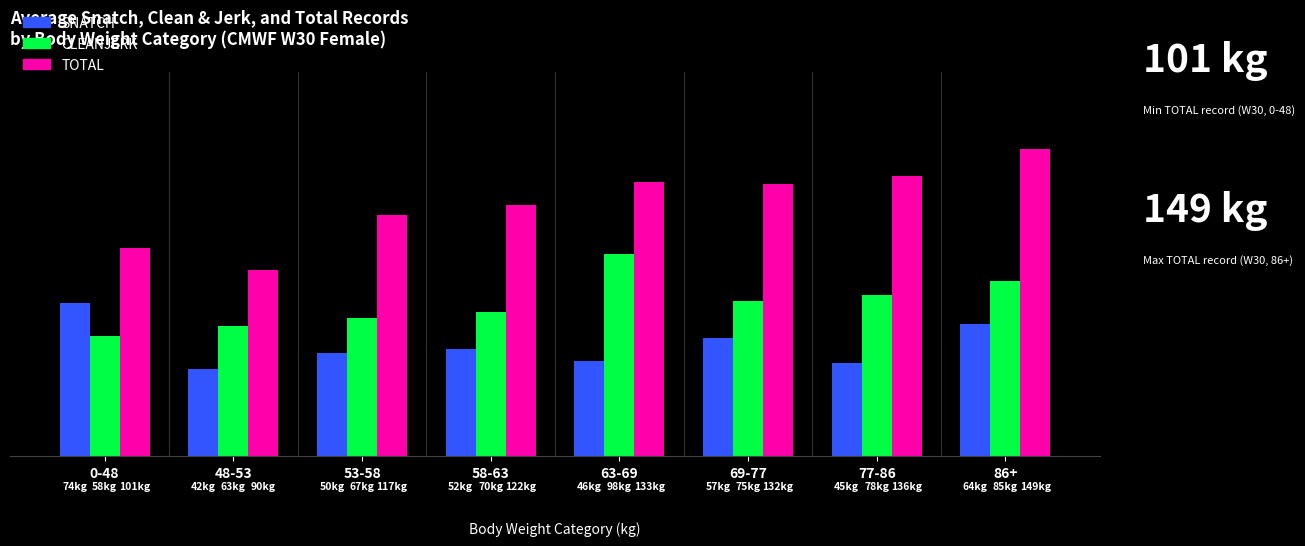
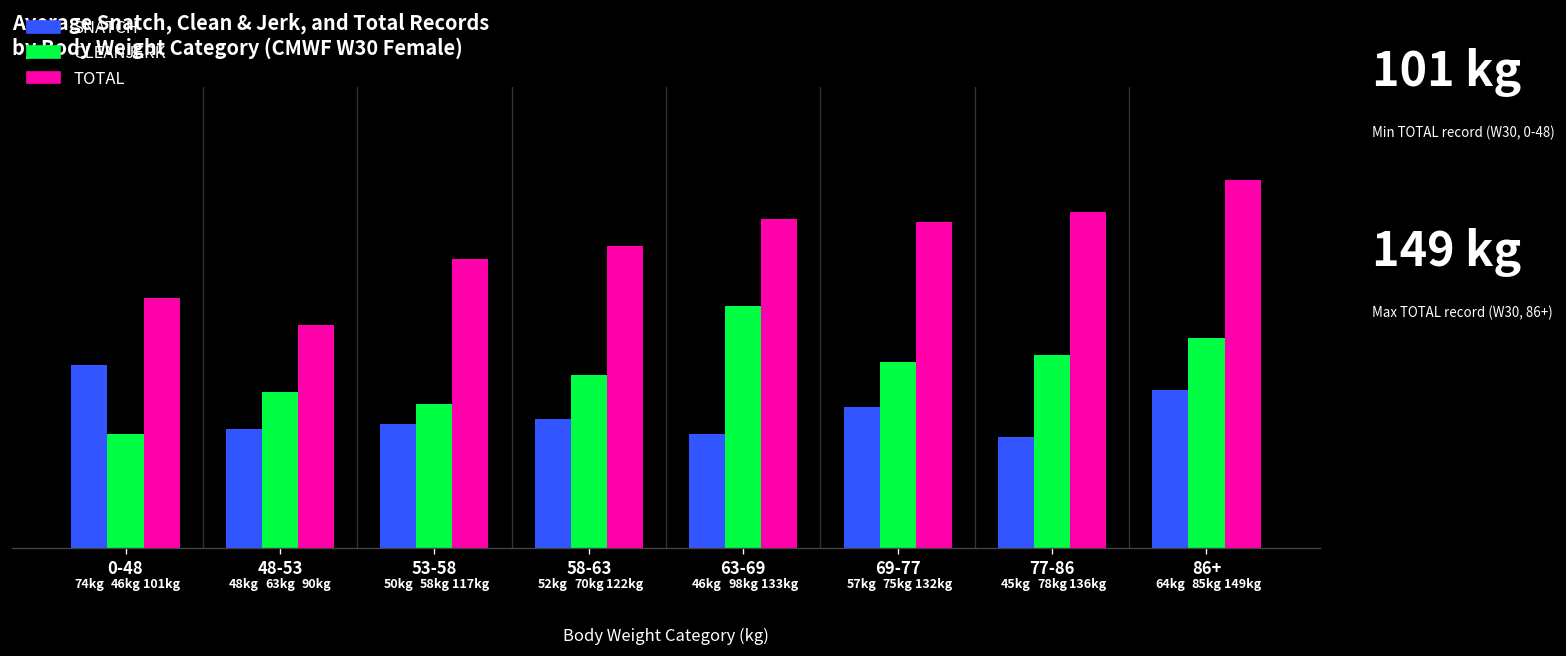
CLEANJERK, 0-48: 58 -> 46
SNATCH, 48-53: 42 -> 48
CLEANJERK, 53-58: 67 -> 58
